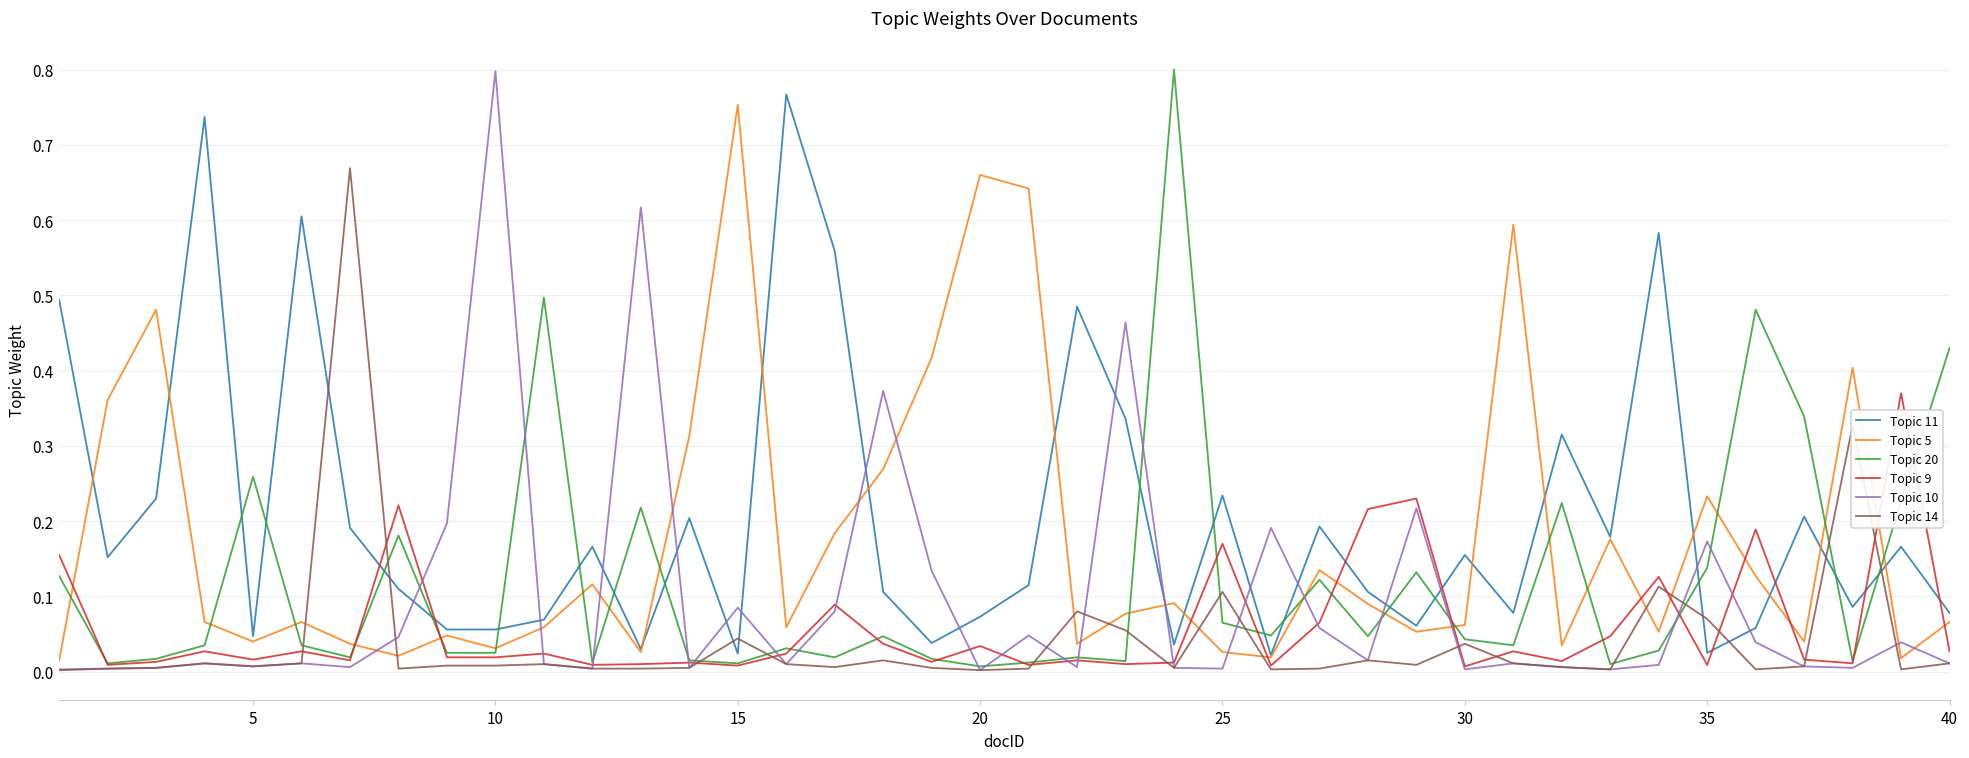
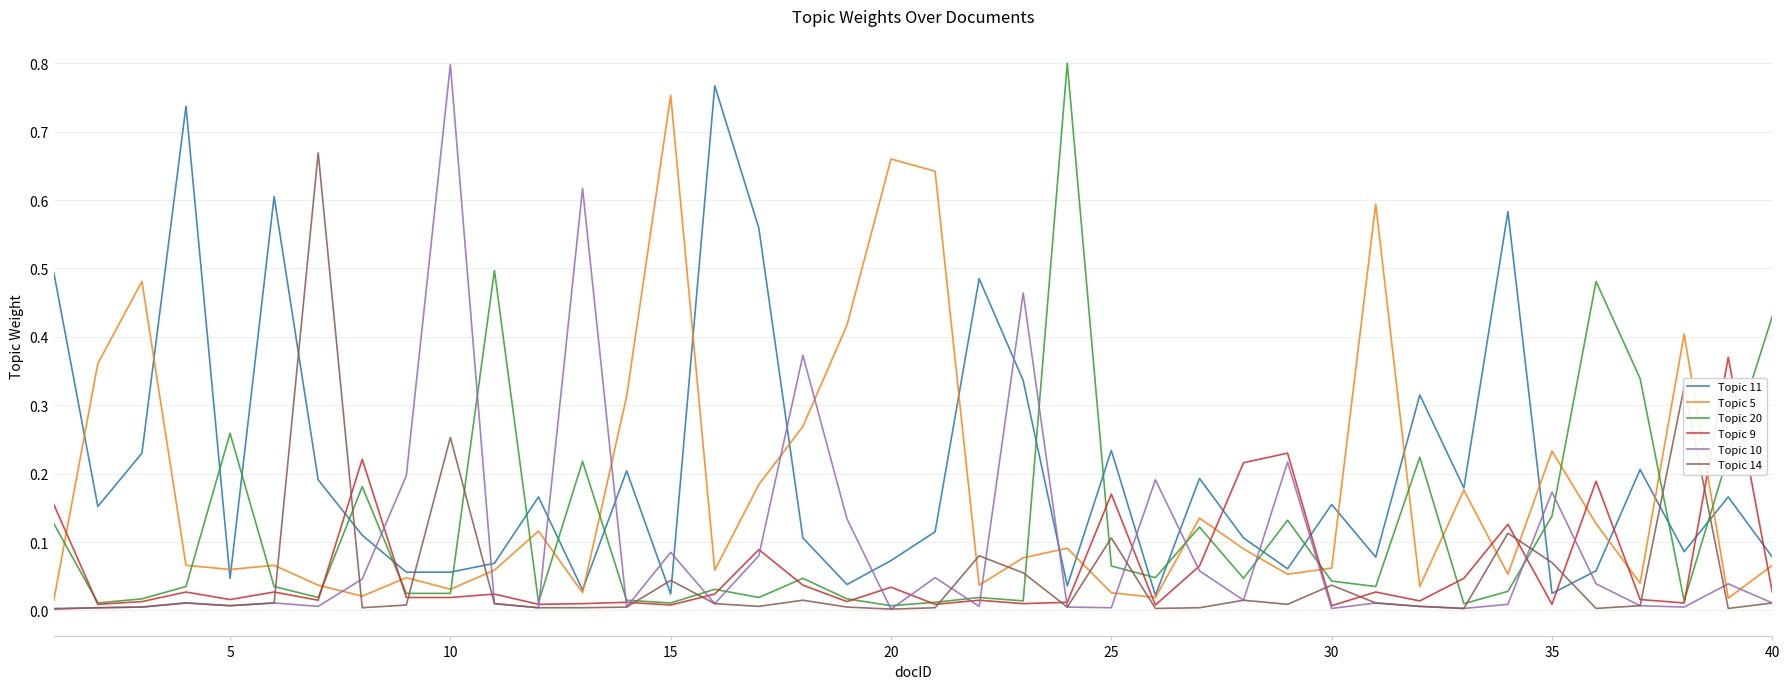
Topic 5, 5: 0.04 -> 0.06
Topic 14, 10: 0.01 -> 0.25
